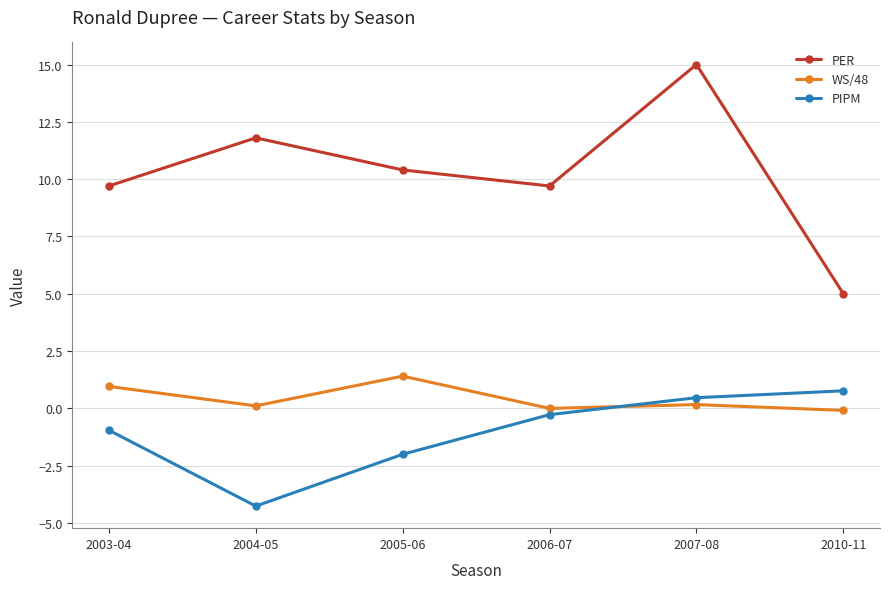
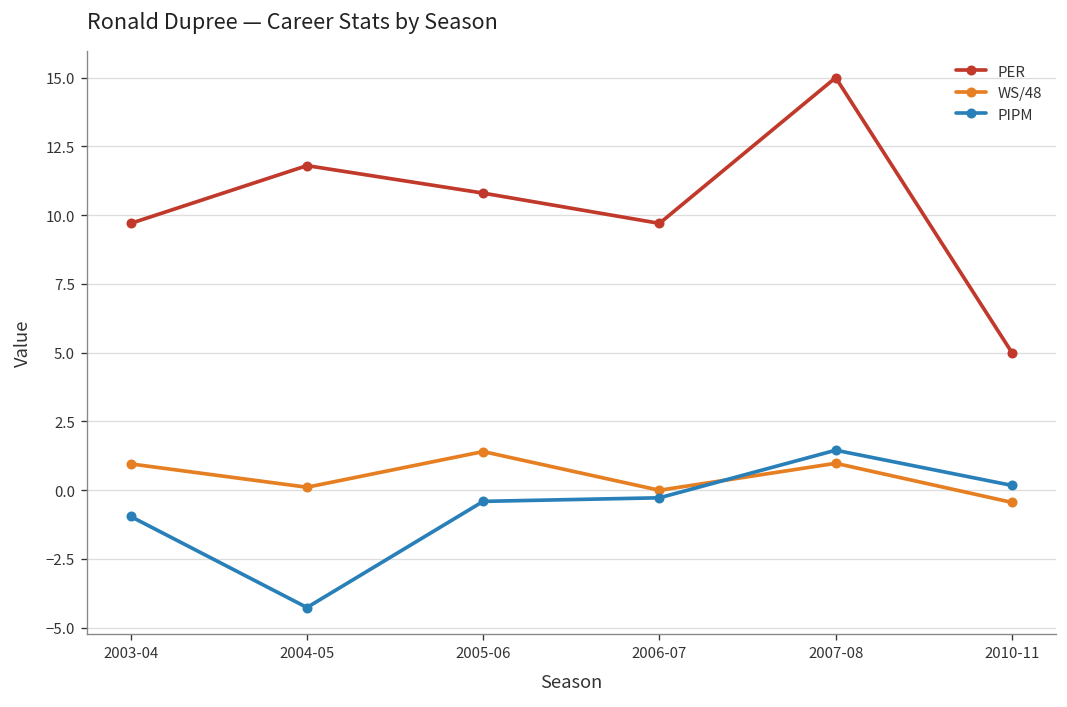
PER, 2005-06: 10.4 -> 10.8
PIPM, 2005-06: -2.0 -> -0.4
WS/48, 2007-08: 0.2 -> 1.0
PIPM, 2007-08: 0.5 -> 1.5
WS/48, 2010-11: -0.1 -> -0.4
PIPM, 2010-11: 0.8 -> 0.2
